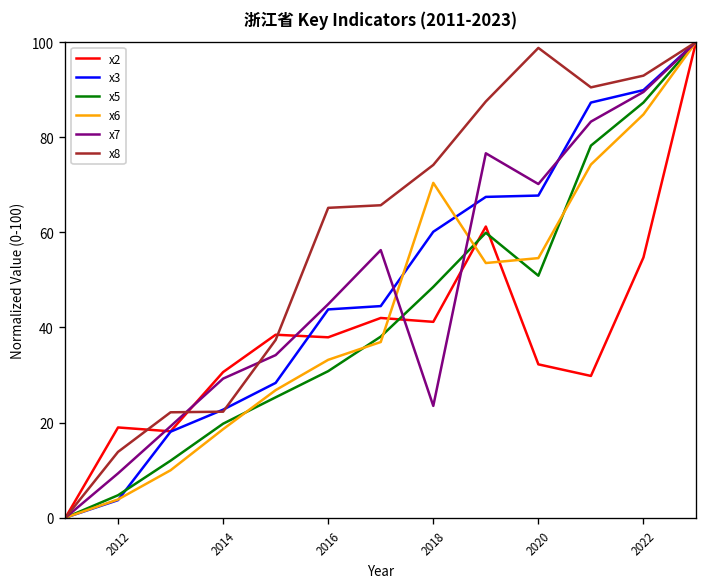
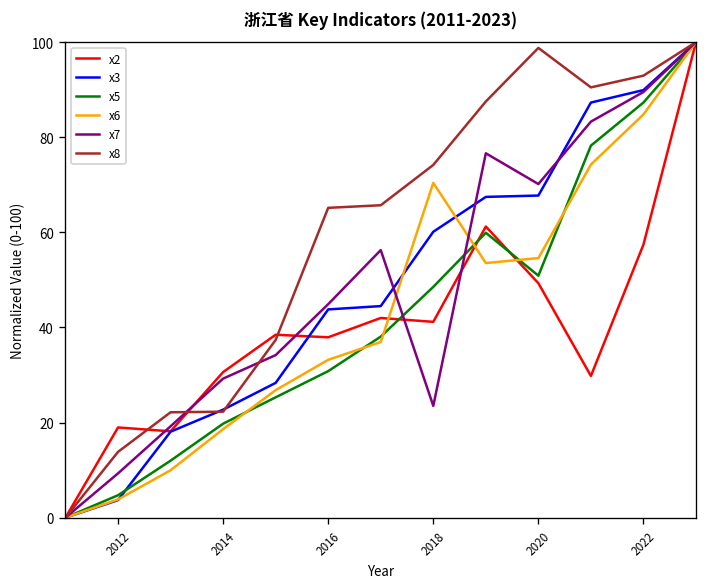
x2, 2020: 32 -> 49
x2, 2022: 55 -> 57
